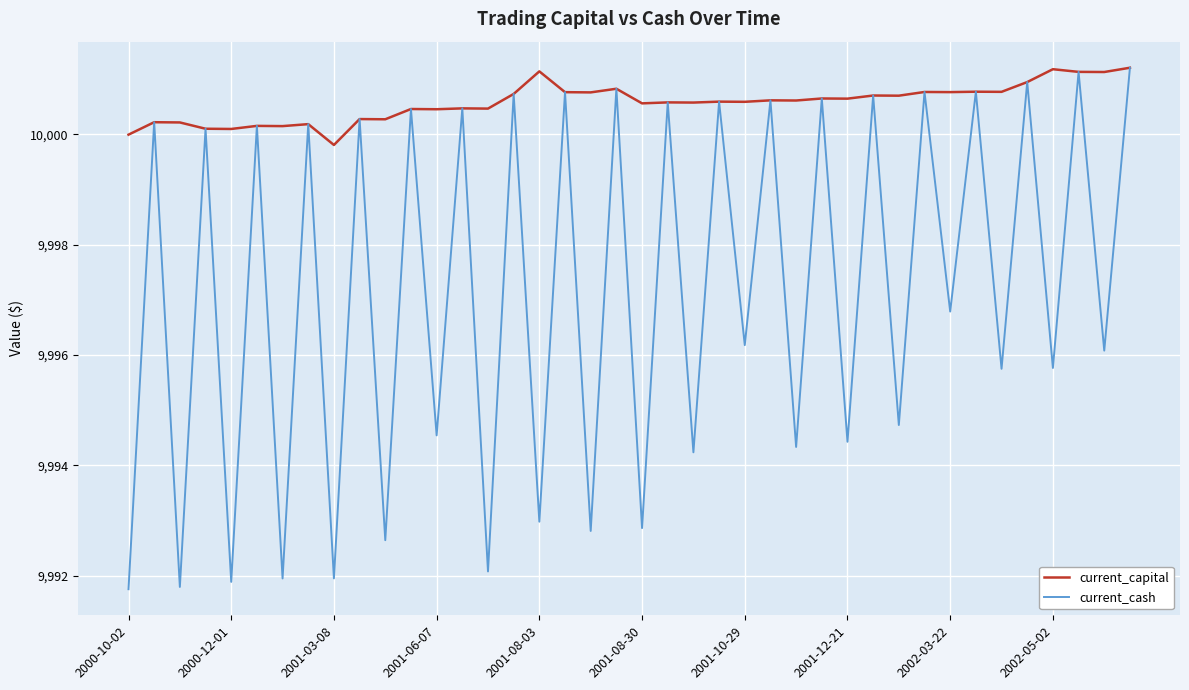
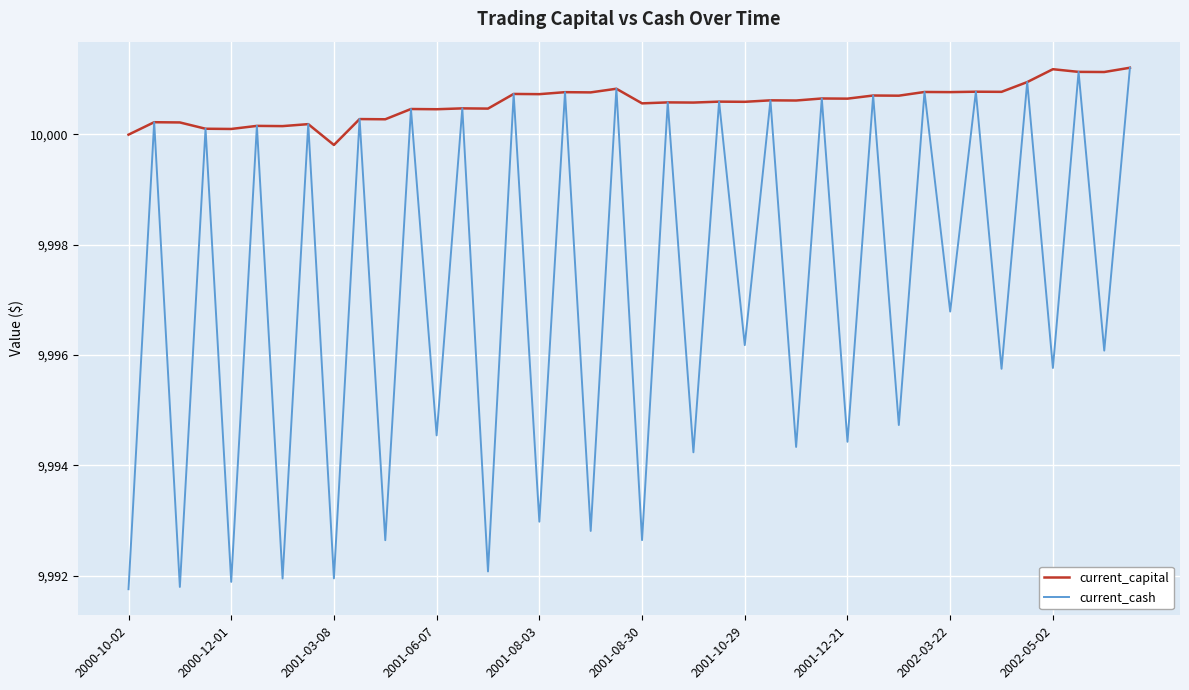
current_capital, 2001-08-03: 10,001.1 -> 10,000.7
current_cash, 2001-08-30: 9,992.9 -> 9,992.6
